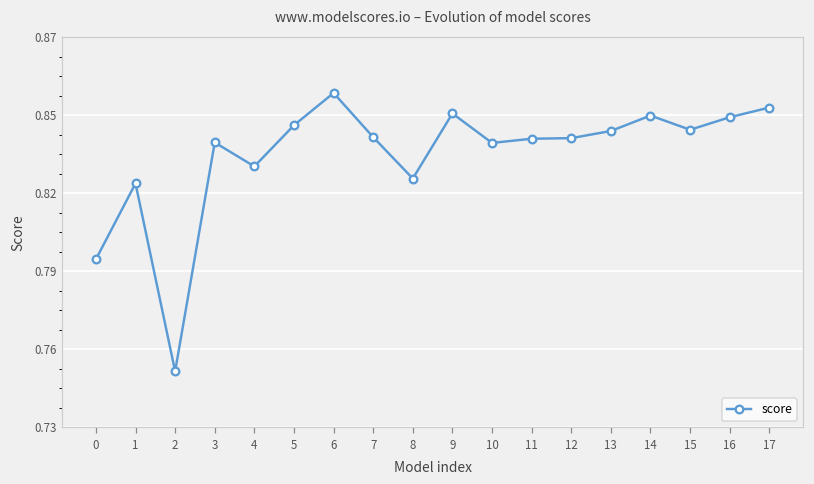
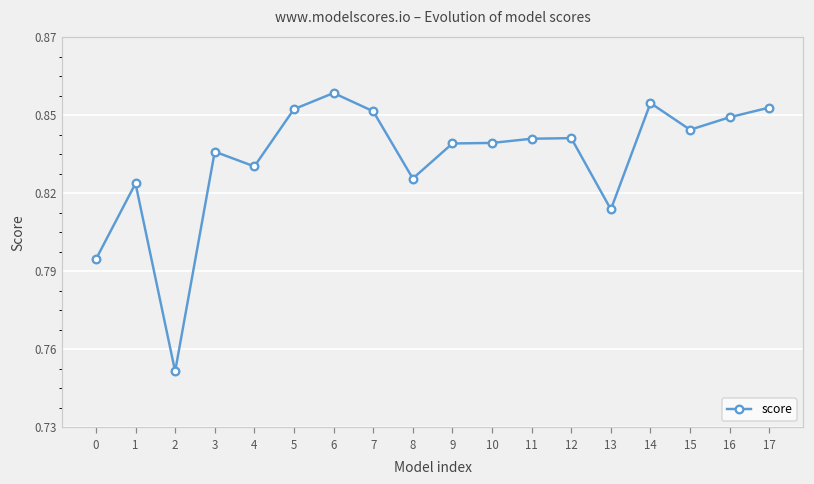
3: 0.836 -> 0.833
5: 0.842 -> 0.848
7: 0.838 -> 0.847
9: 0.847 -> 0.836
13: 0.840 -> 0.812
14: 0.846 -> 0.850
